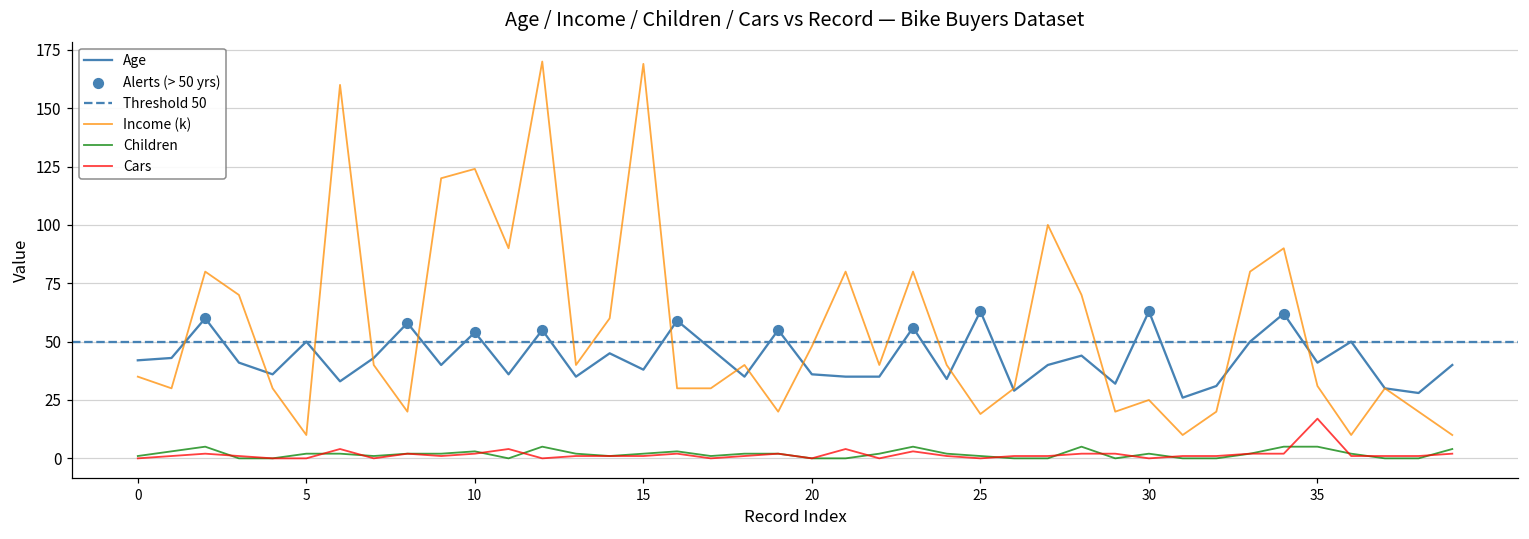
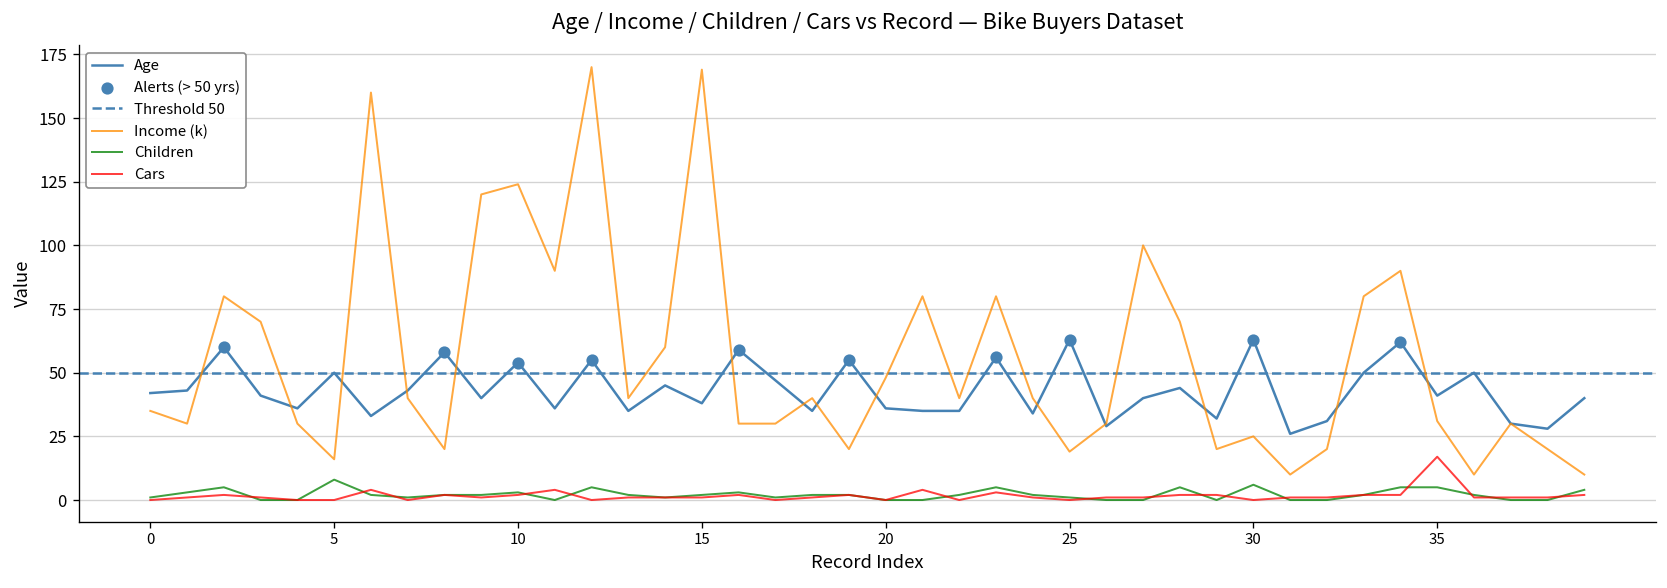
Income (k), 5: 10 -> 16
Children, 5: 2 -> 8
Children, 30: 2 -> 6
